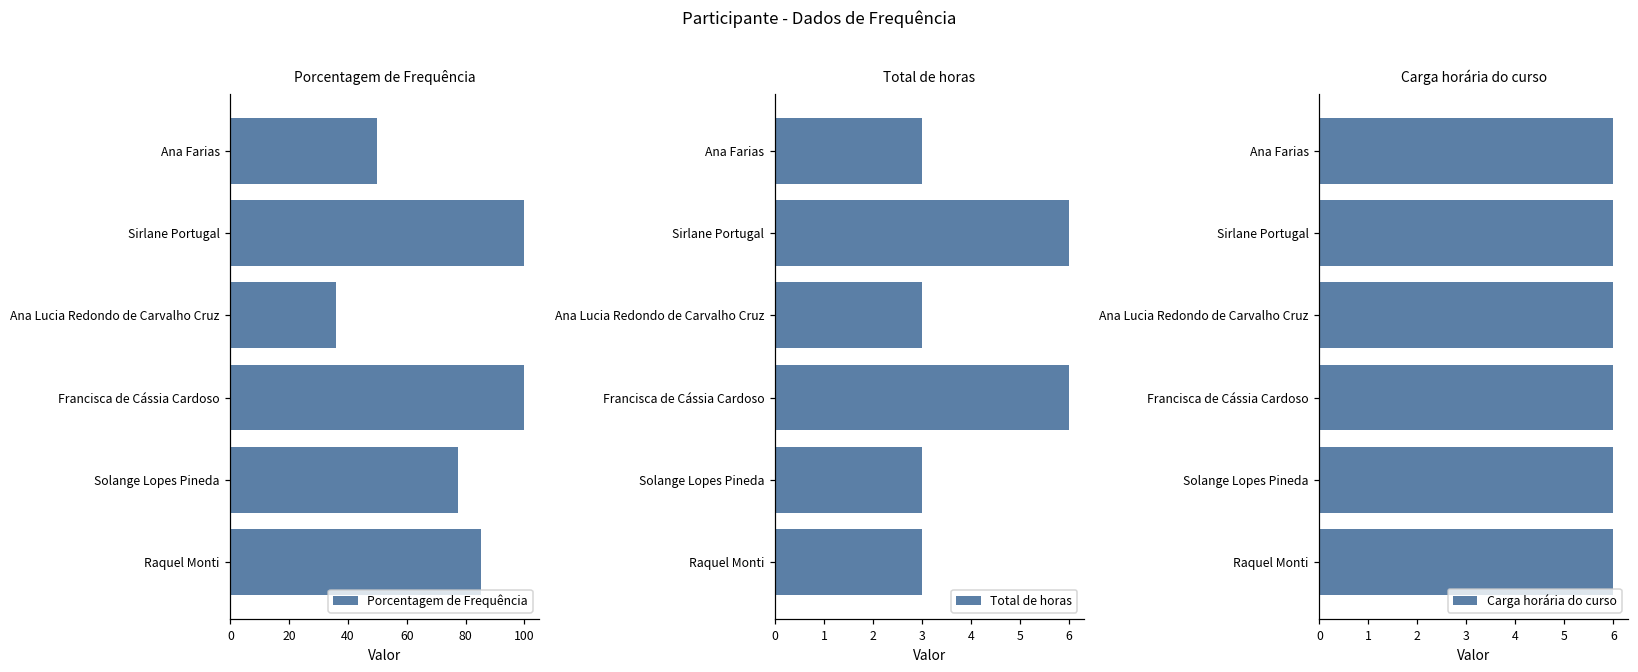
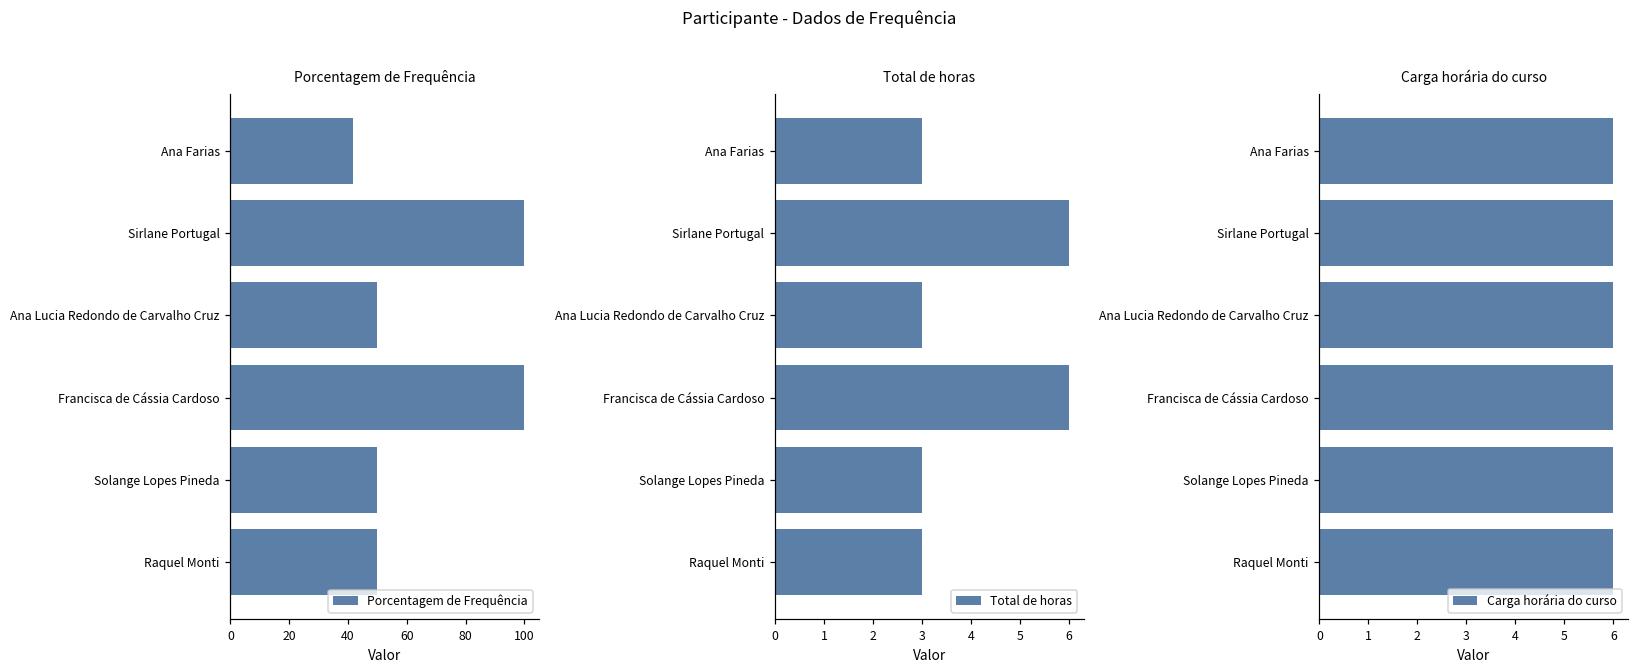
Porcentagem de Frequência, Ana Farias: 50 -> 42
Porcentagem de Frequência, Ana Lucia Redondo de Carvalho Cruz: 36 -> 50
Porcentagem de Frequência, Solange Lopes Pineda: 78 -> 50
Porcentagem de Frequência, Raquel Monti: 85 -> 50
